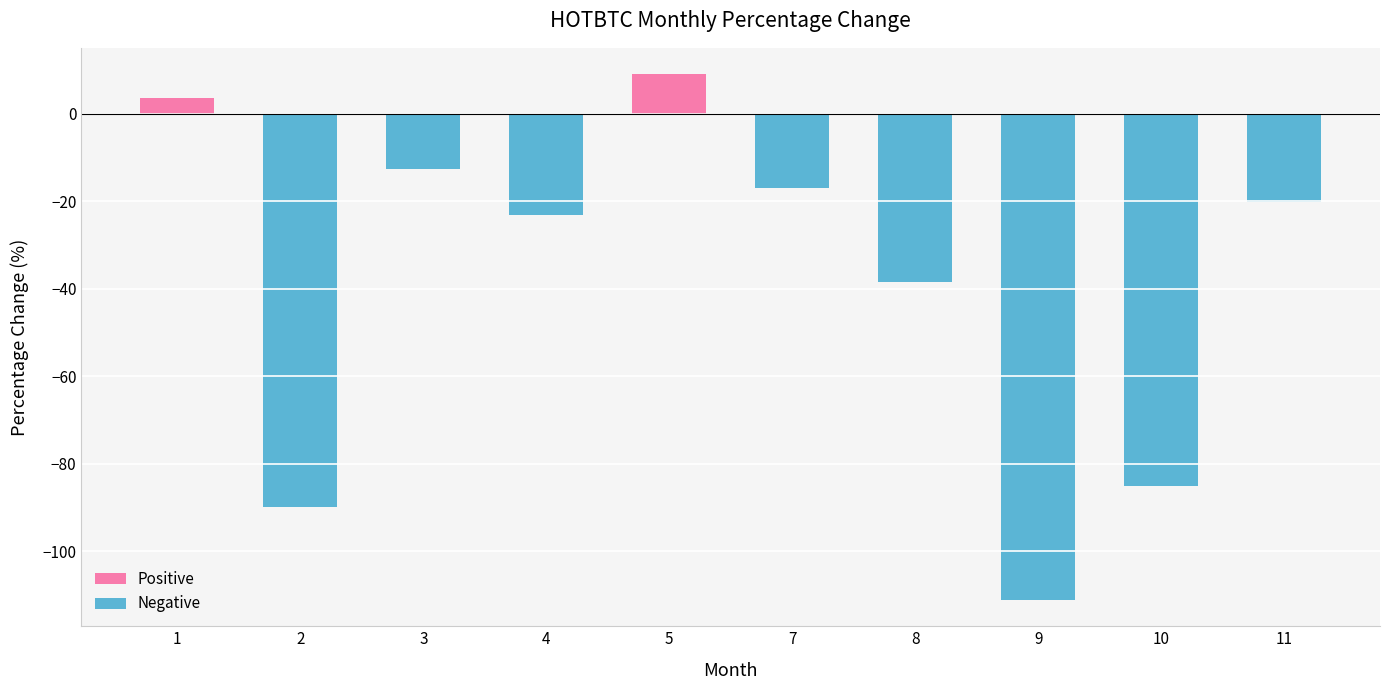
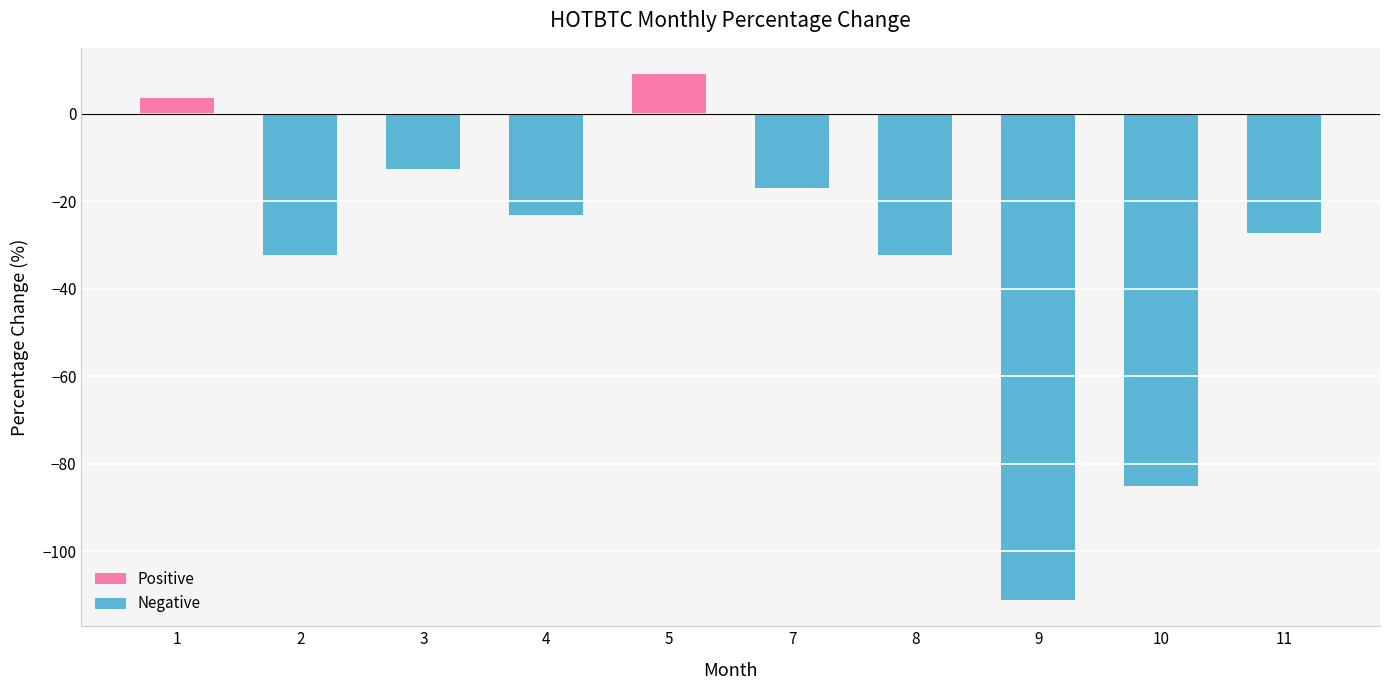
2: -90 -> -32
8: -38 -> -32
11: -20 -> -27
